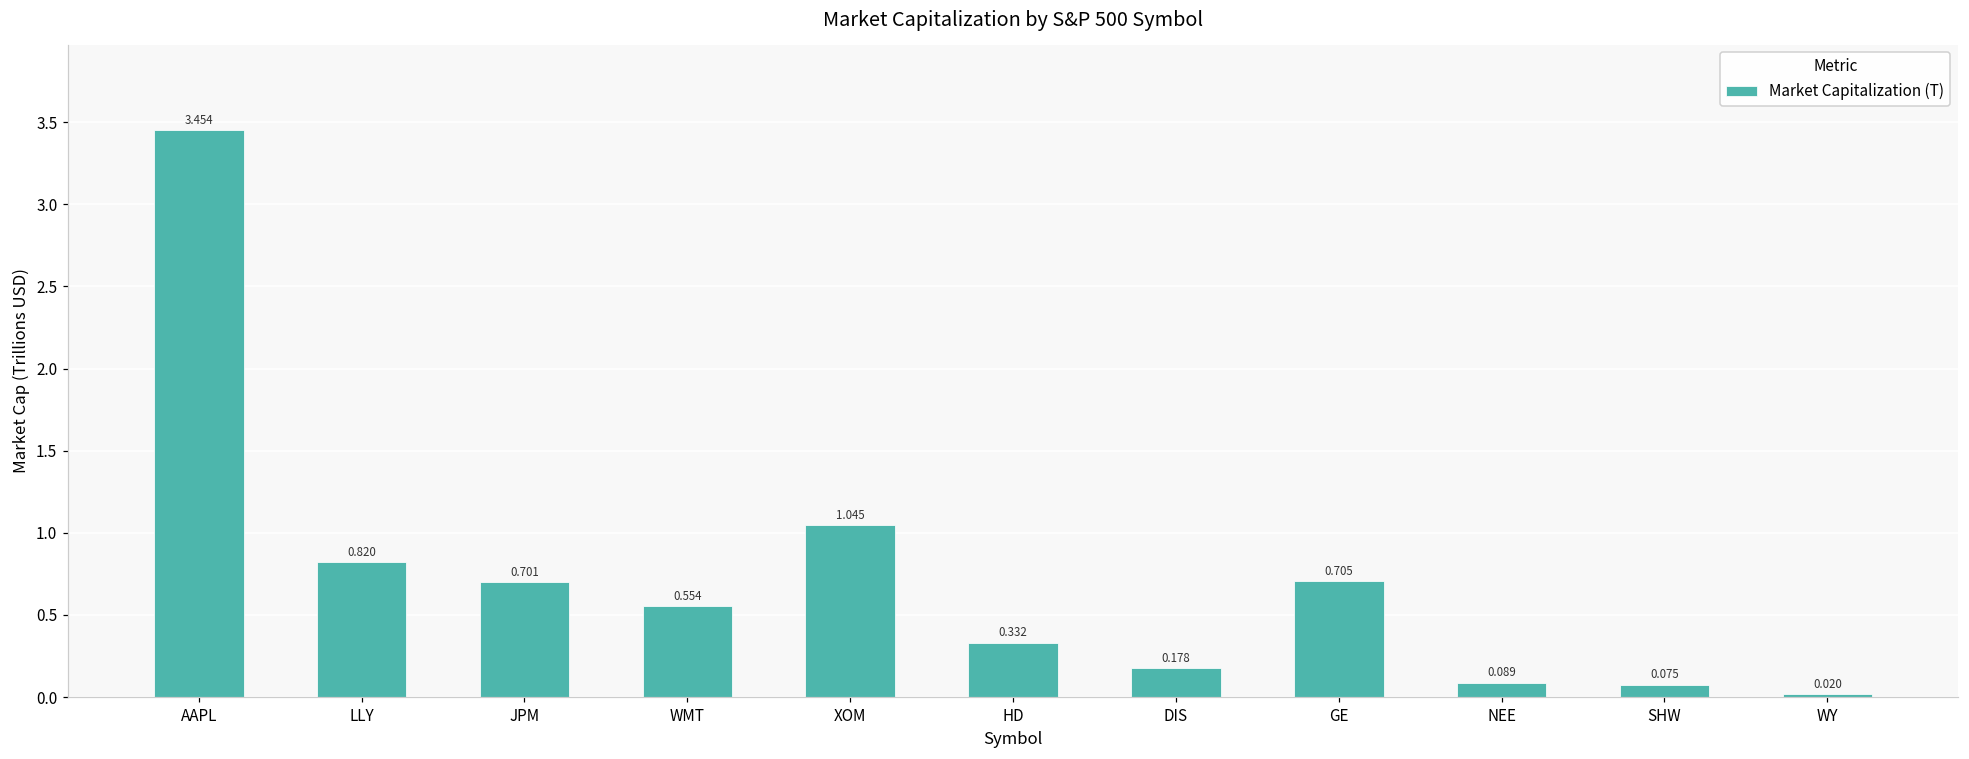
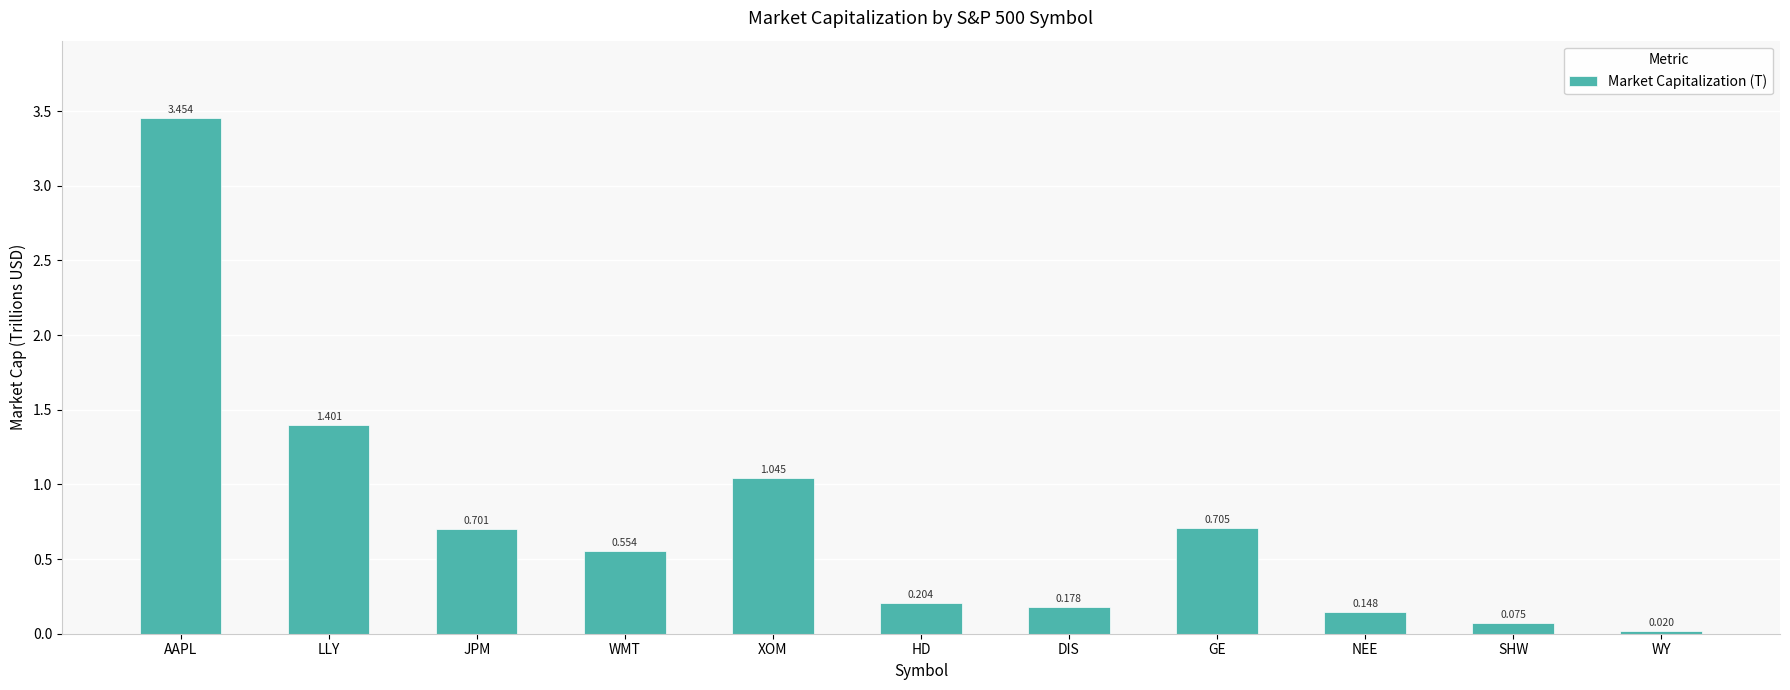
LLY: 0.820 -> 1.401
HD: 0.332 -> 0.204
NEE: 0.089 -> 0.148
